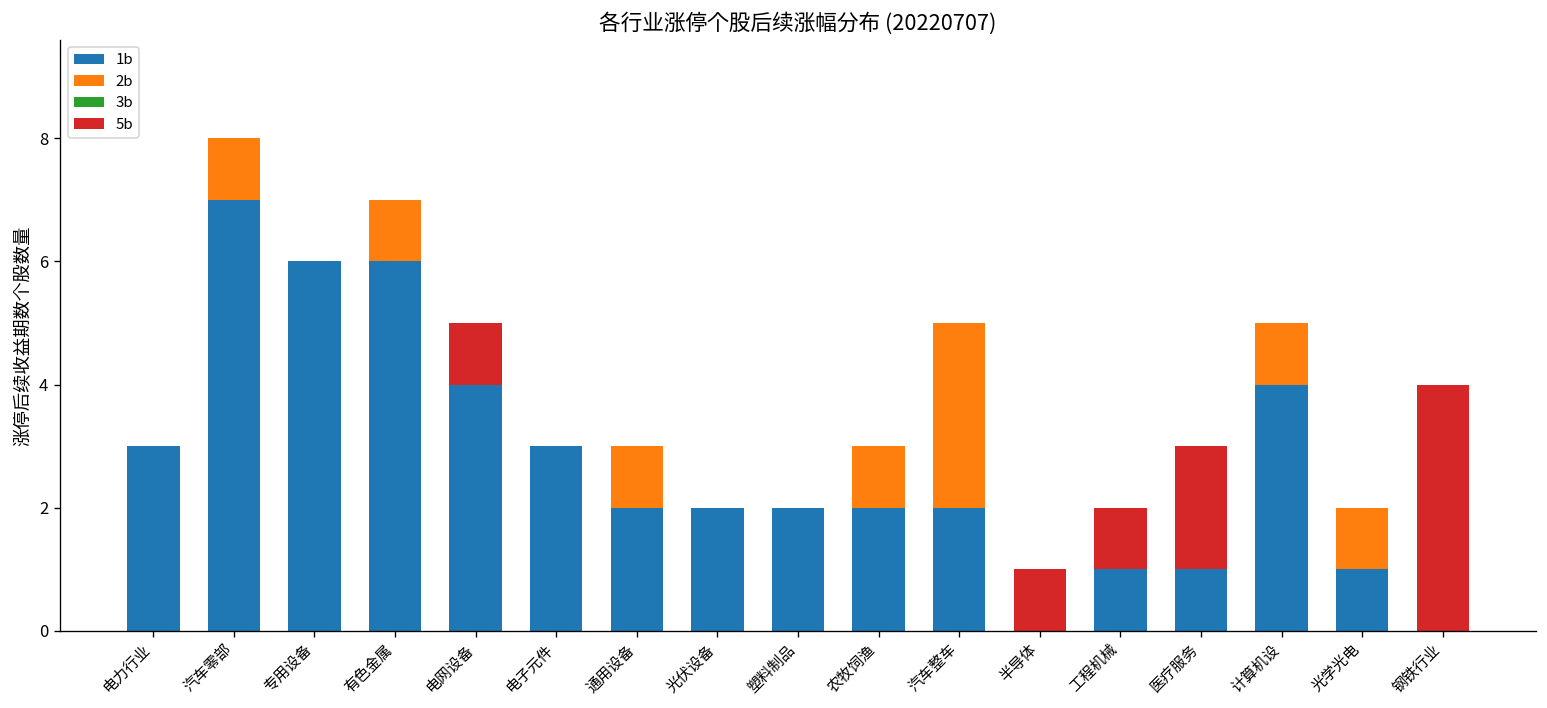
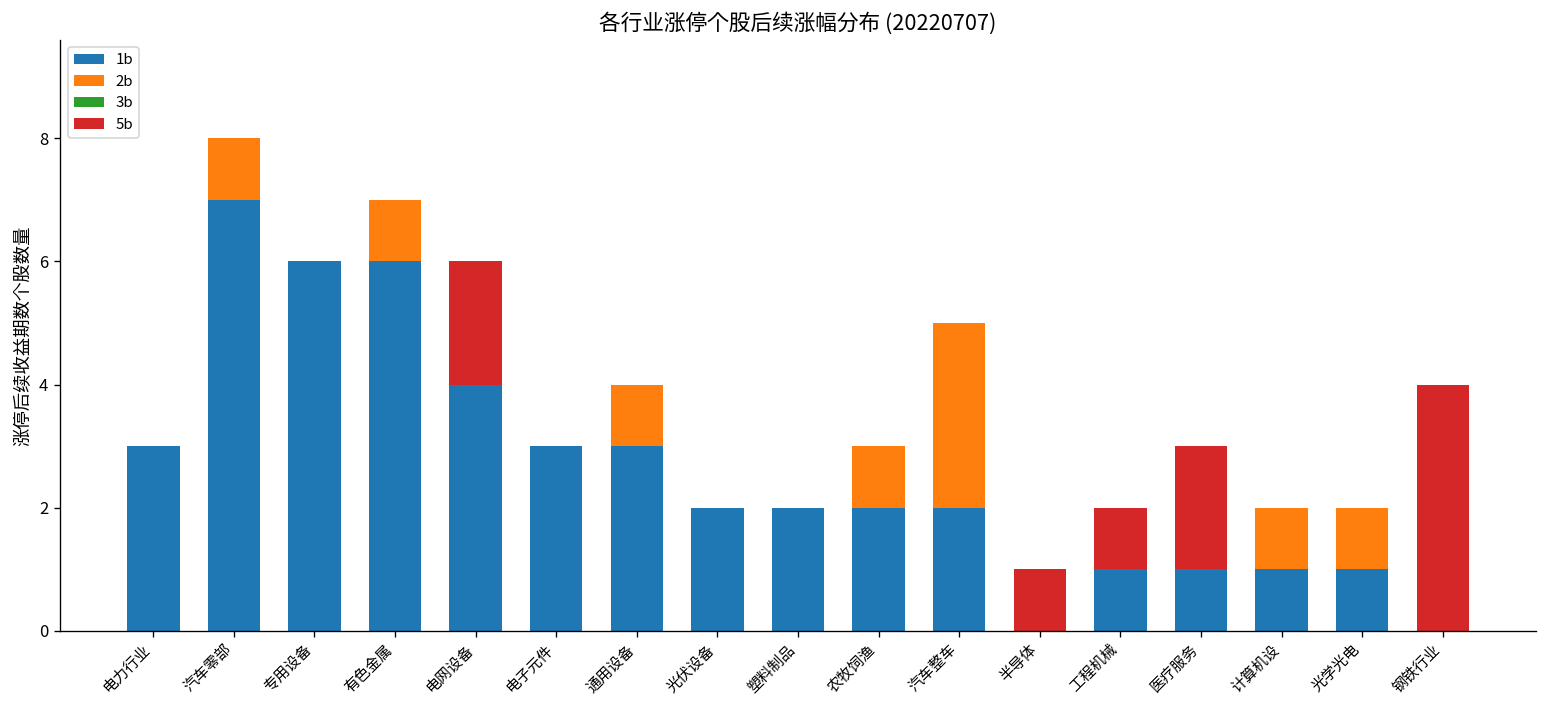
5b, 电网设备: 1 -> 2
1b, 通用设备: 2 -> 3
1b, 计算机设: 4 -> 1
